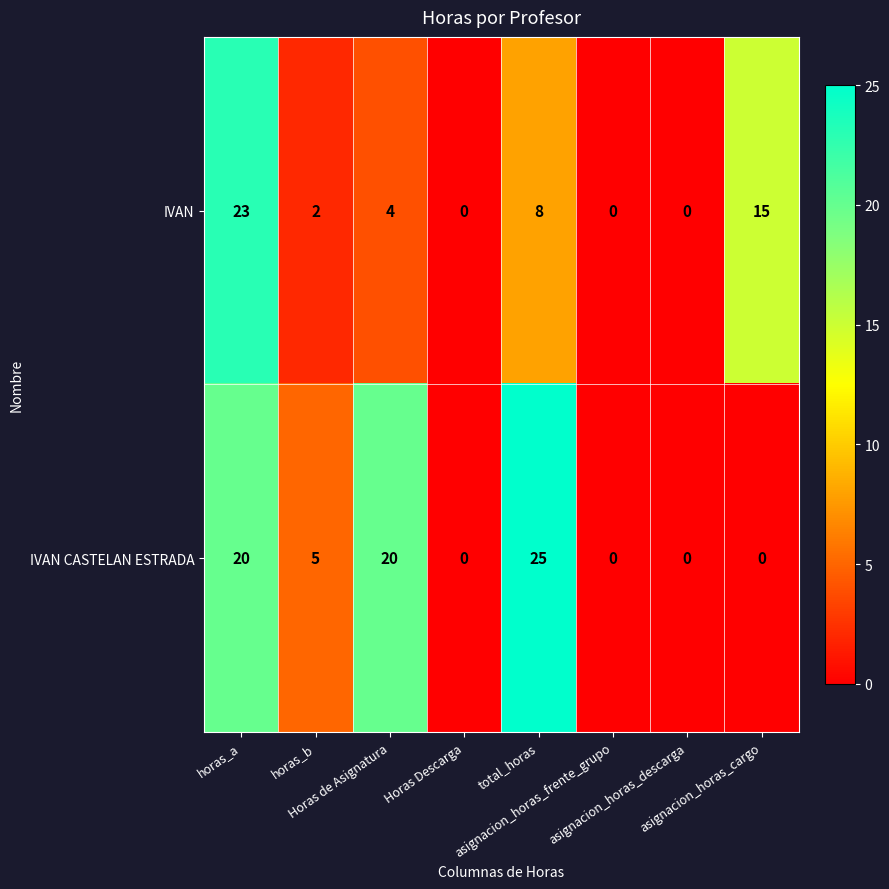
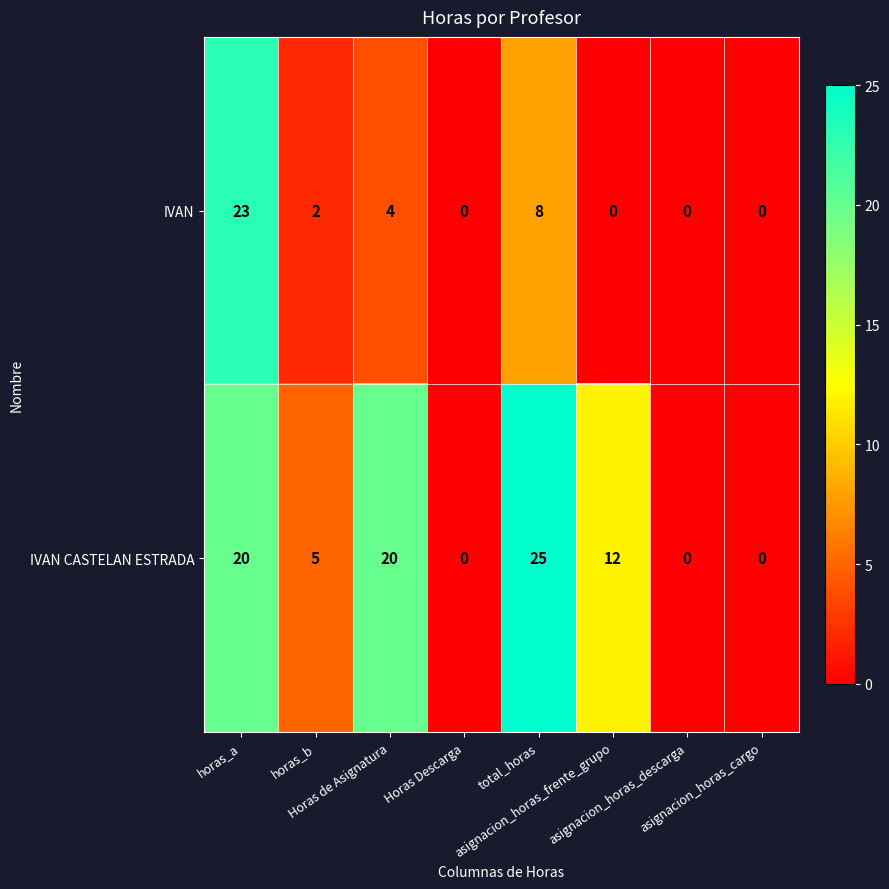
IVAN, asignacion_horas_cargo: 15 -> 0
IVAN CASTELAN ESTRADA, asignacion_horas_frente_grupo: 0 -> 12
